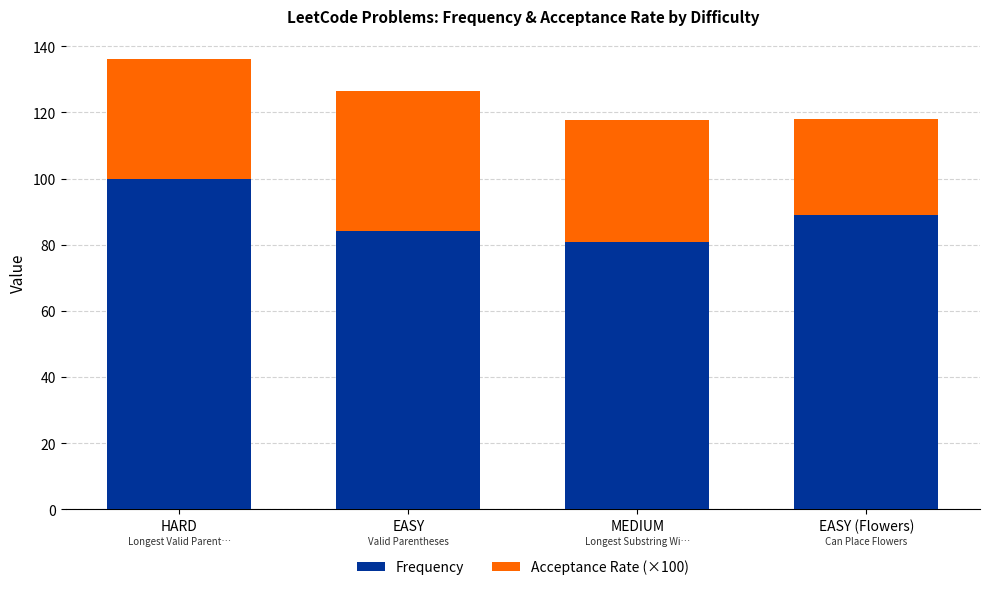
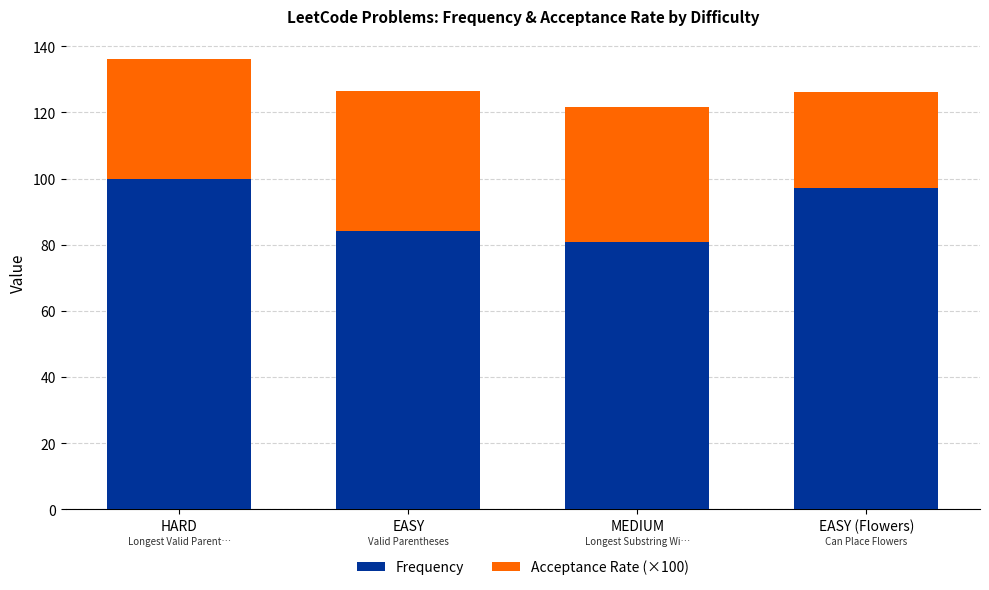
Acceptance Rate (×100), MEDIUM: 37 -> 41
Frequency, EASY (Flowers): 89 -> 97
